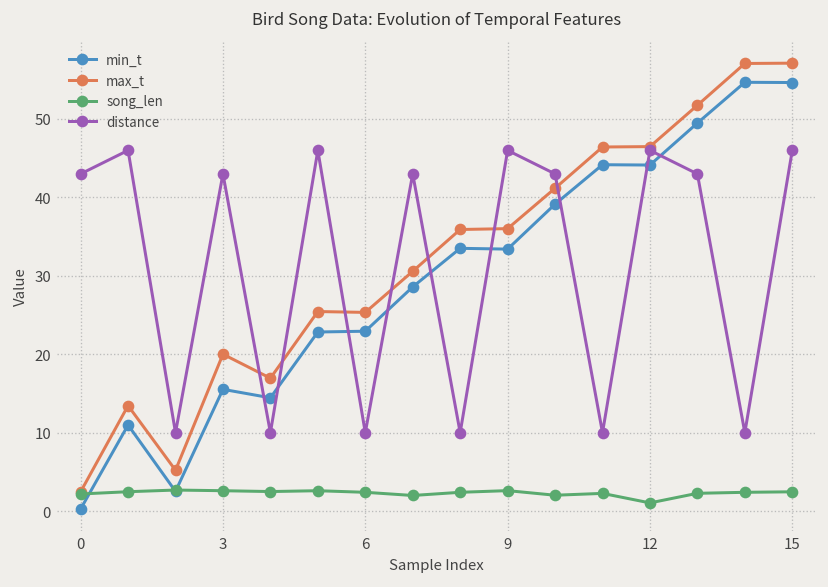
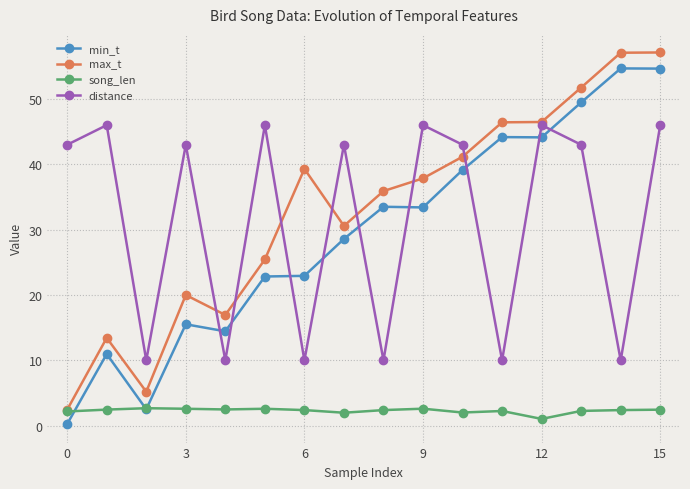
max_t, 6: 25 -> 39
max_t, 9: 36 -> 38
